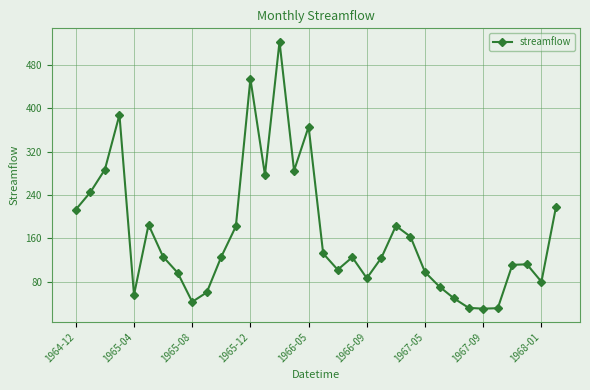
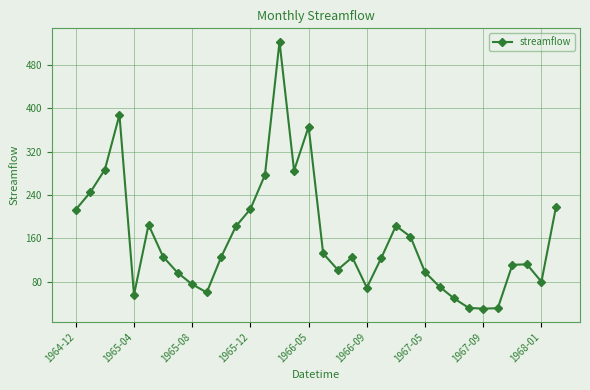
1965-08: 40 -> 80
1965-12: 450 -> 210
1966-09: 90 -> 70
